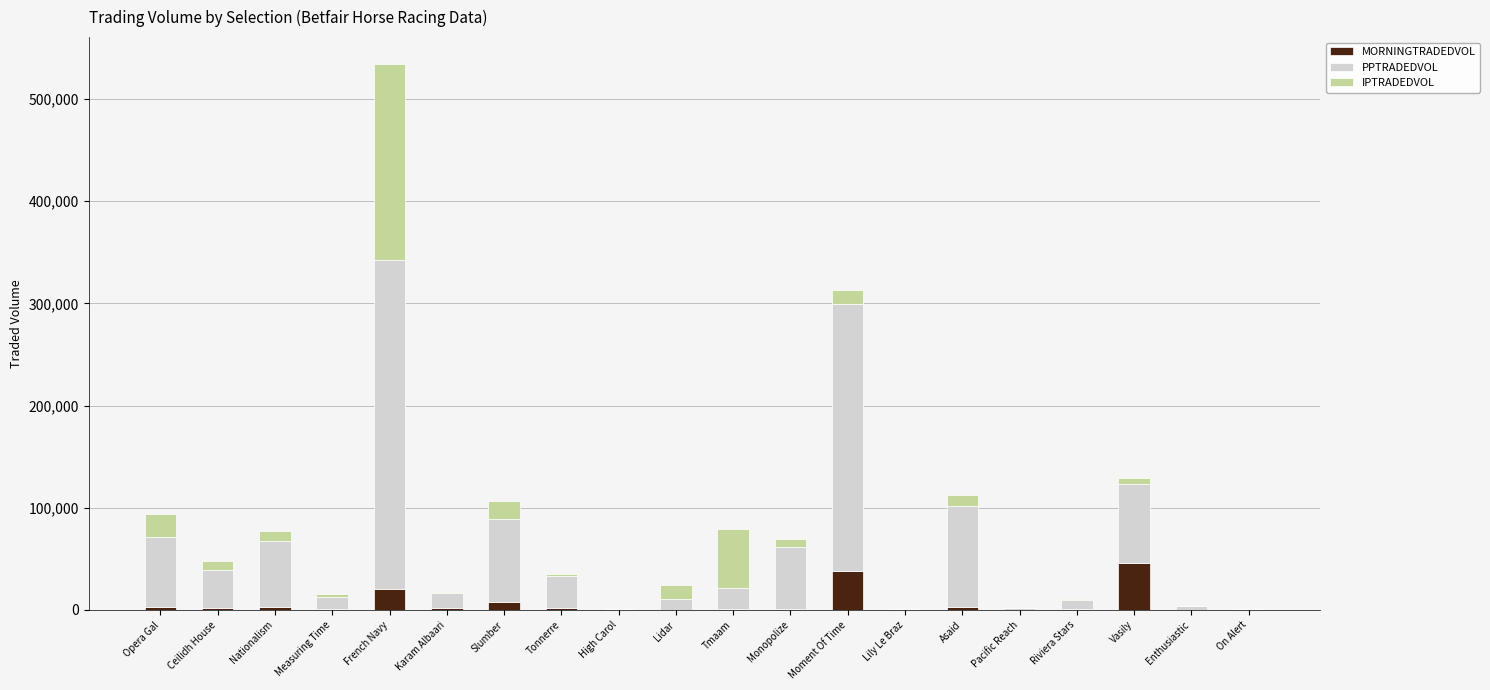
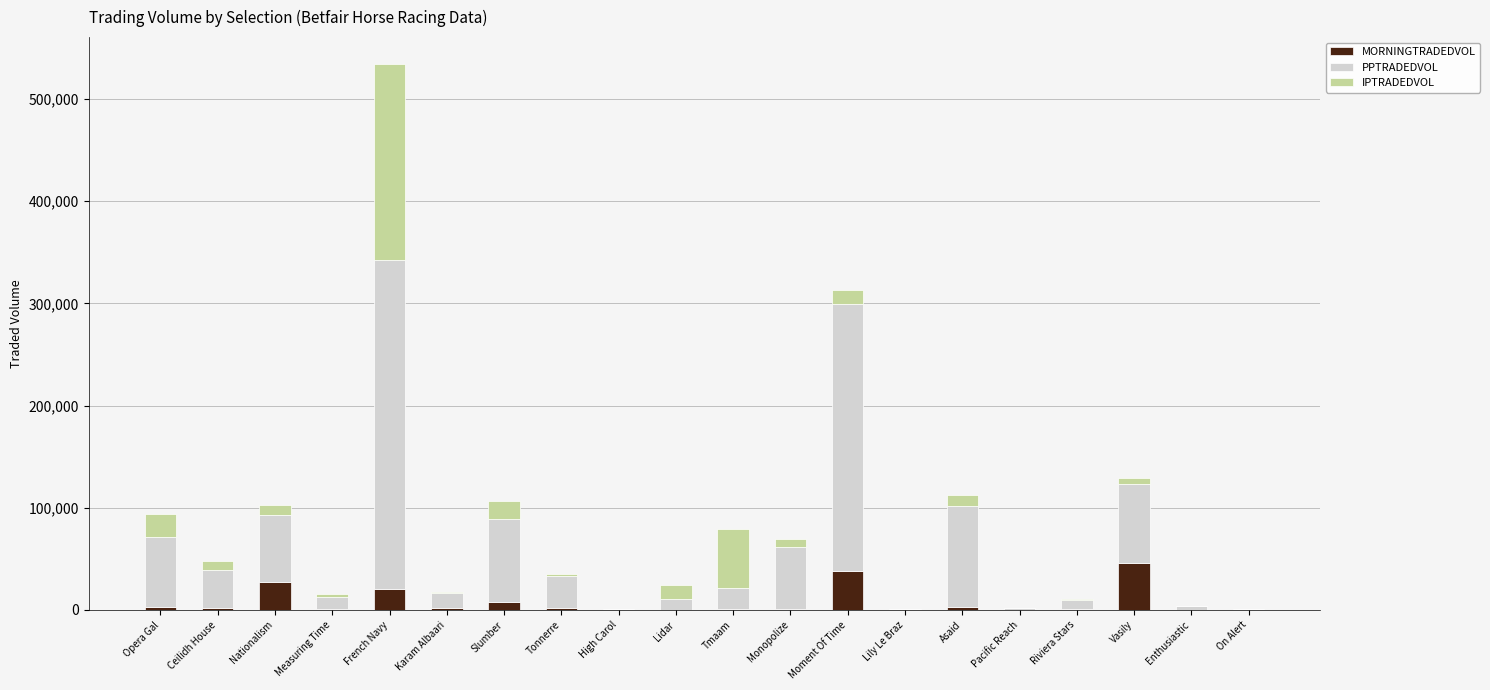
MORNINGTRADEDVOL, Nationalism: 2,000 -> 28,000
